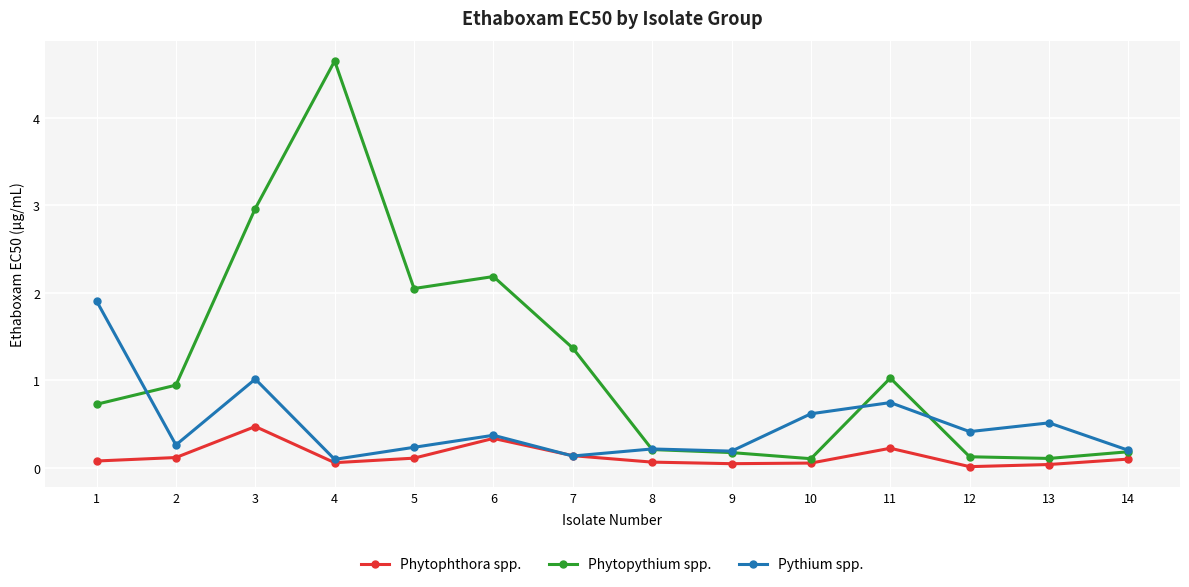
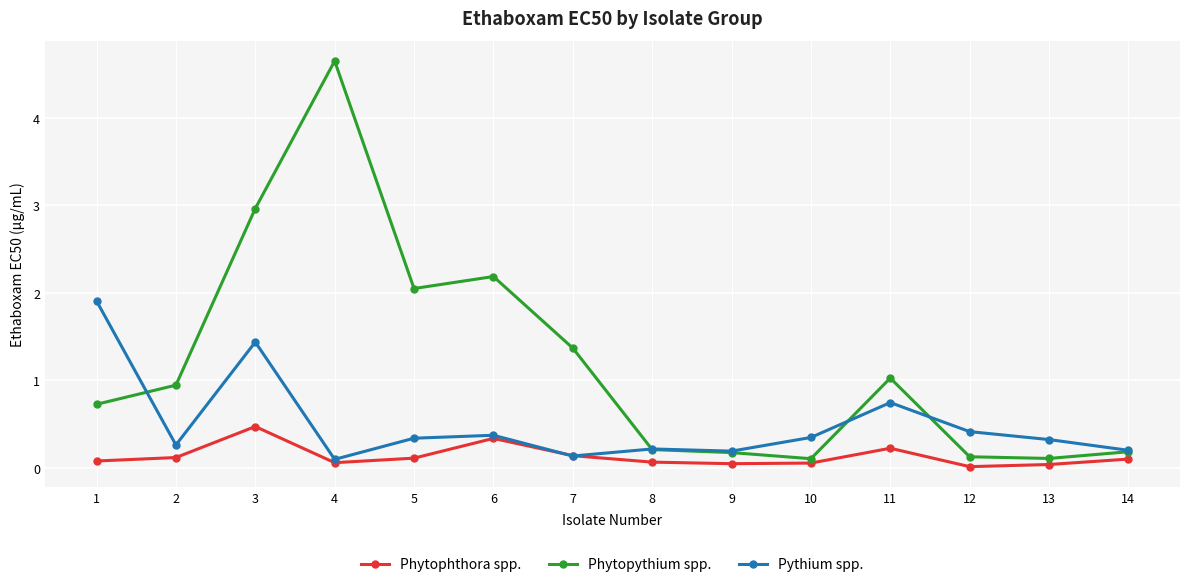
Pythium spp., 3: 1.0 -> 1.4
Pythium spp., 5: 0.2 -> 0.3
Pythium spp., 10: 0.6 -> 0.3
Pythium spp., 13: 0.5 -> 0.3
